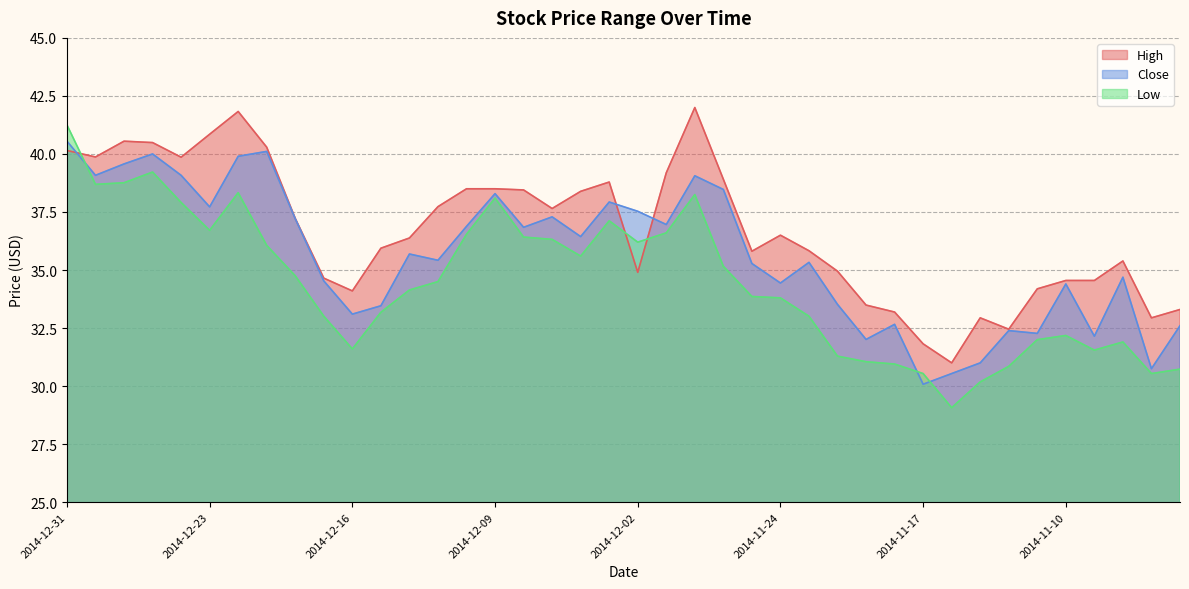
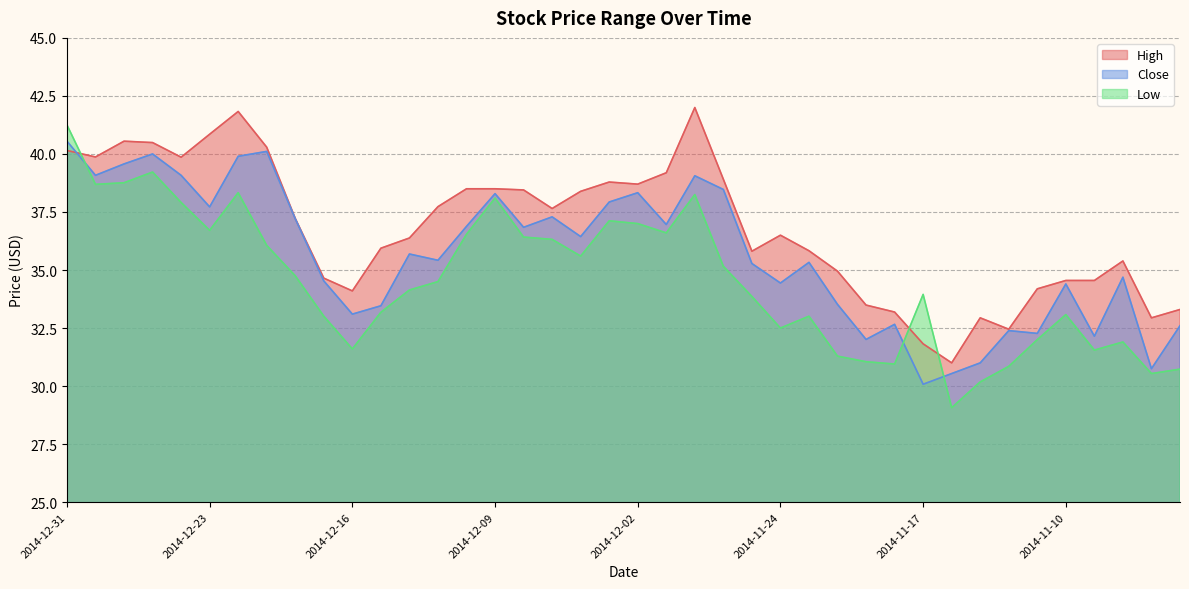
High, 2014-12-02: 34.9 -> 38.7
Close, 2014-12-02: 37.5 -> 38.3
Low, 2014-12-02: 36.2 -> 37.0
Low, 2014-11-24: 33.8 -> 32.5
Low, 2014-11-17: 30.5 -> 34.0
Low, 2014-11-10: 32.2 -> 33.1
